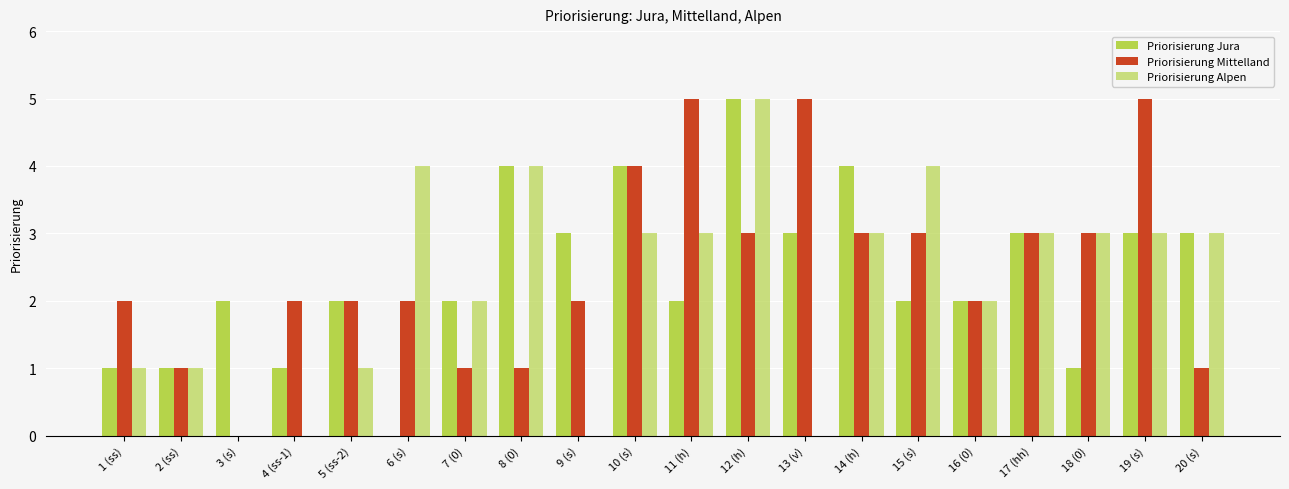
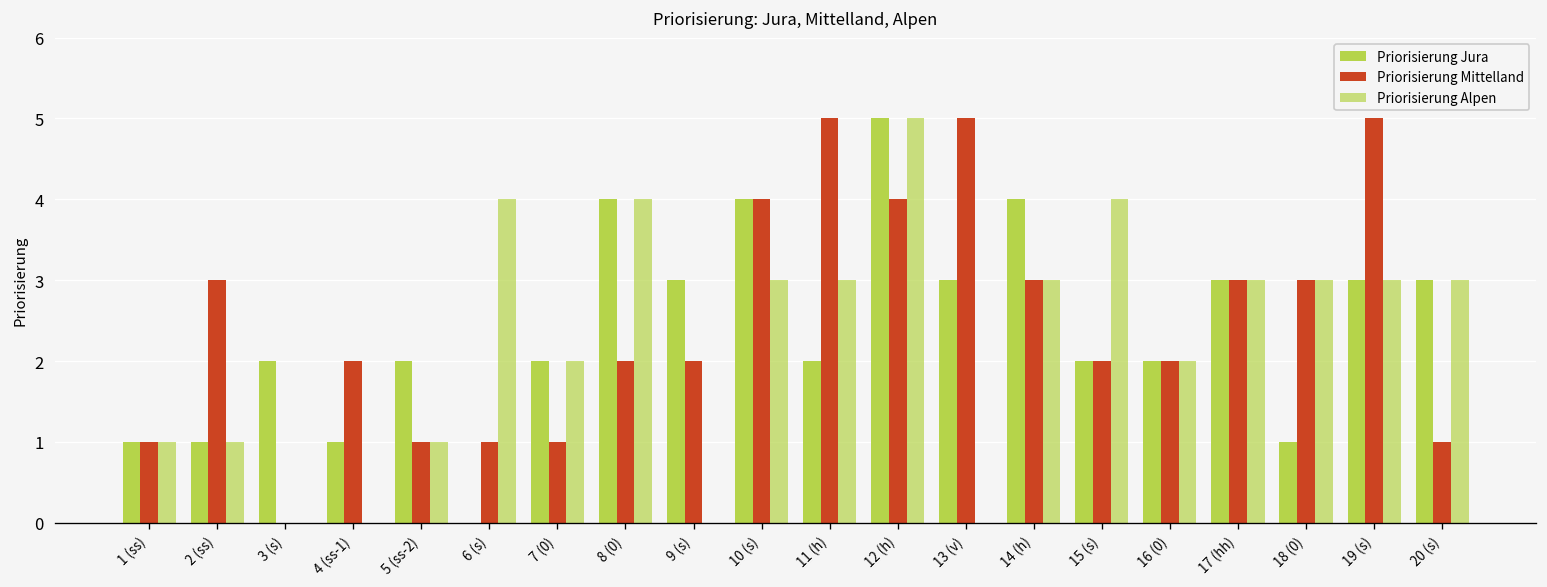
Priorisierung Mittelland, 1 (ss): 2 -> 1
Priorisierung Mittelland, 2 (ss): 1 -> 3
Priorisierung Mittelland, 5 (ss-2): 2 -> 1
Priorisierung Mittelland, 6 (s): 2 -> 1
Priorisierung Mittelland, 8 (0): 1 -> 2
Priorisierung Mittelland, 12 (h): 3 -> 4
Priorisierung Mittelland, 15 (s): 3 -> 2
